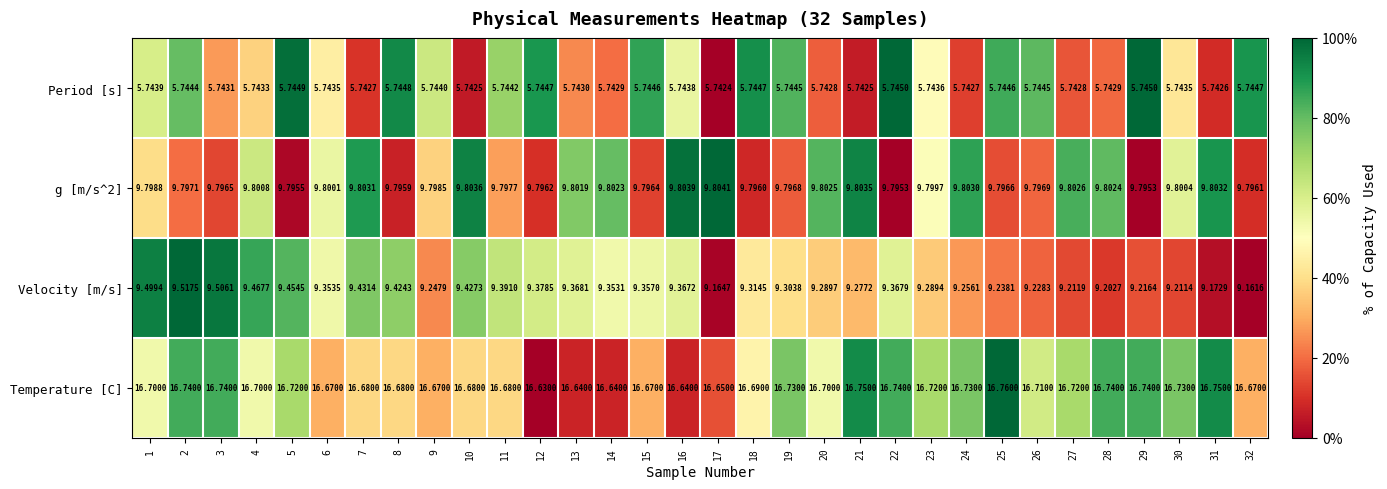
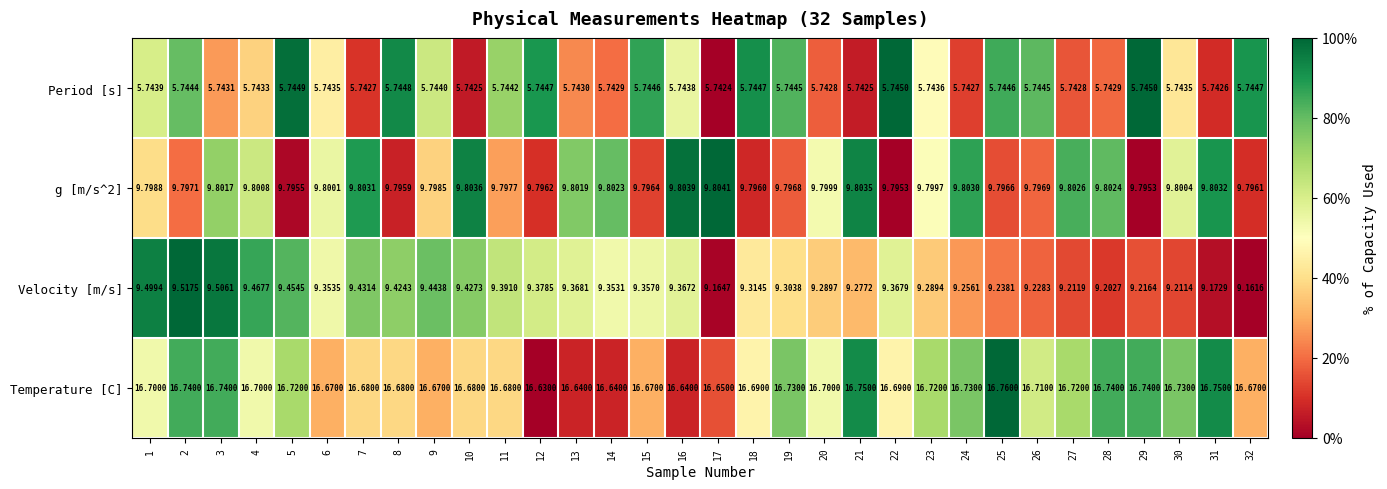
g [m/s^2], 3: 9.7965 -> 9.8017
g [m/s^2], 20: 9.8025 -> 9.7999
Velocity [m/s], 9: 9.2479 -> 9.4438
Temperature [C], 22: 16.7400 -> 16.6900
